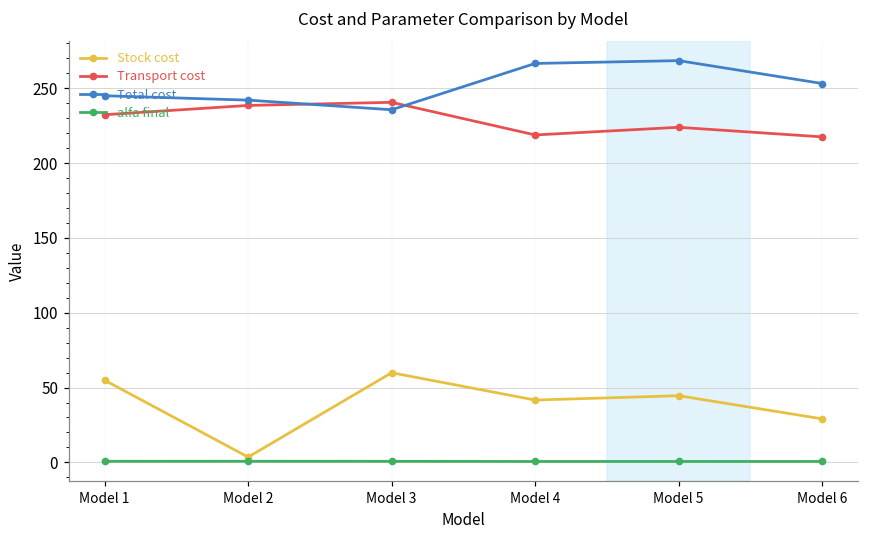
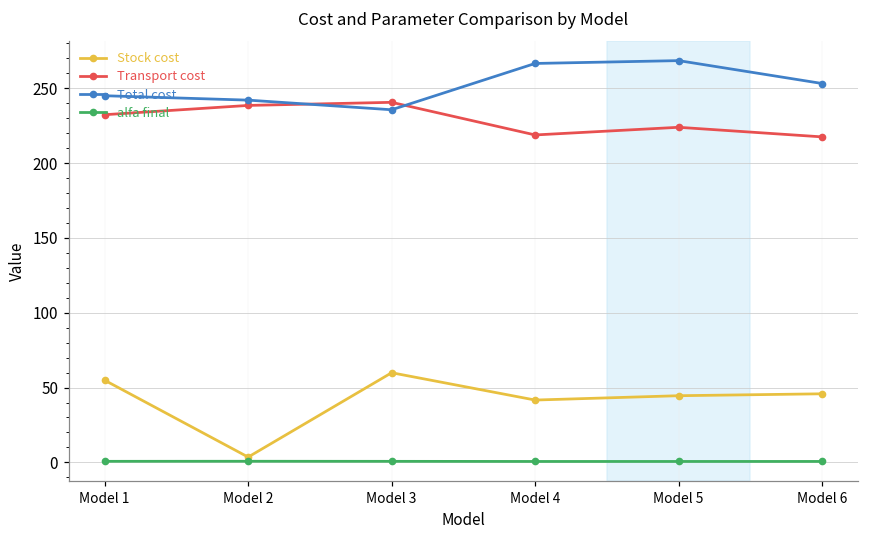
Stock cost, Model 6: 29 -> 46
